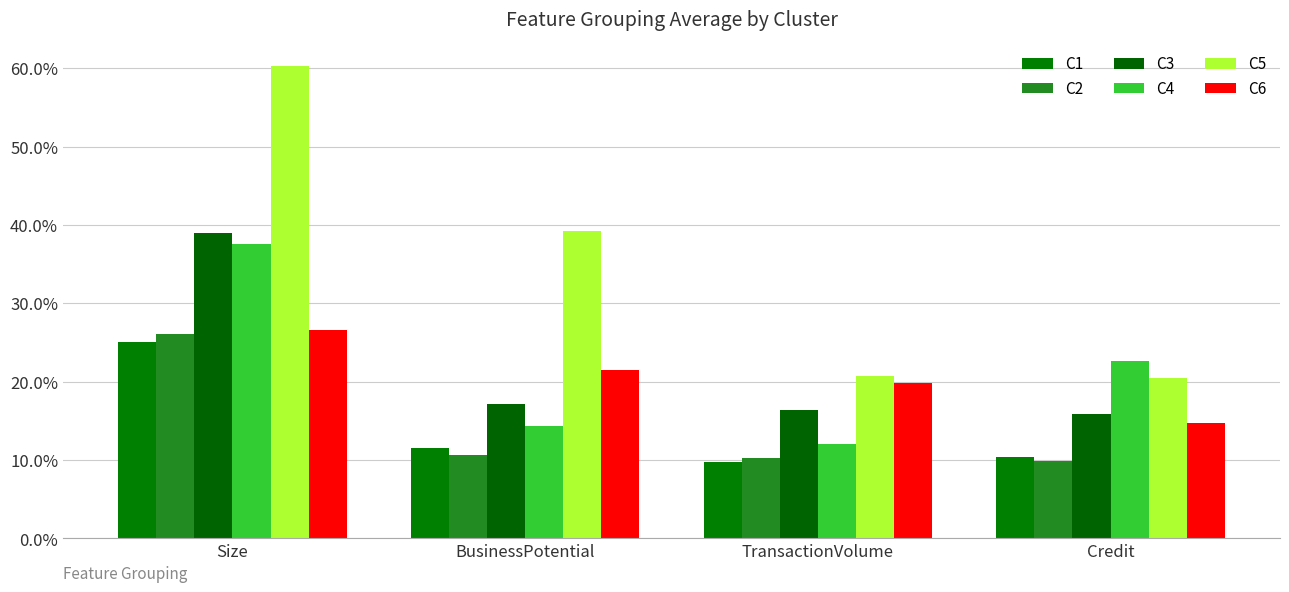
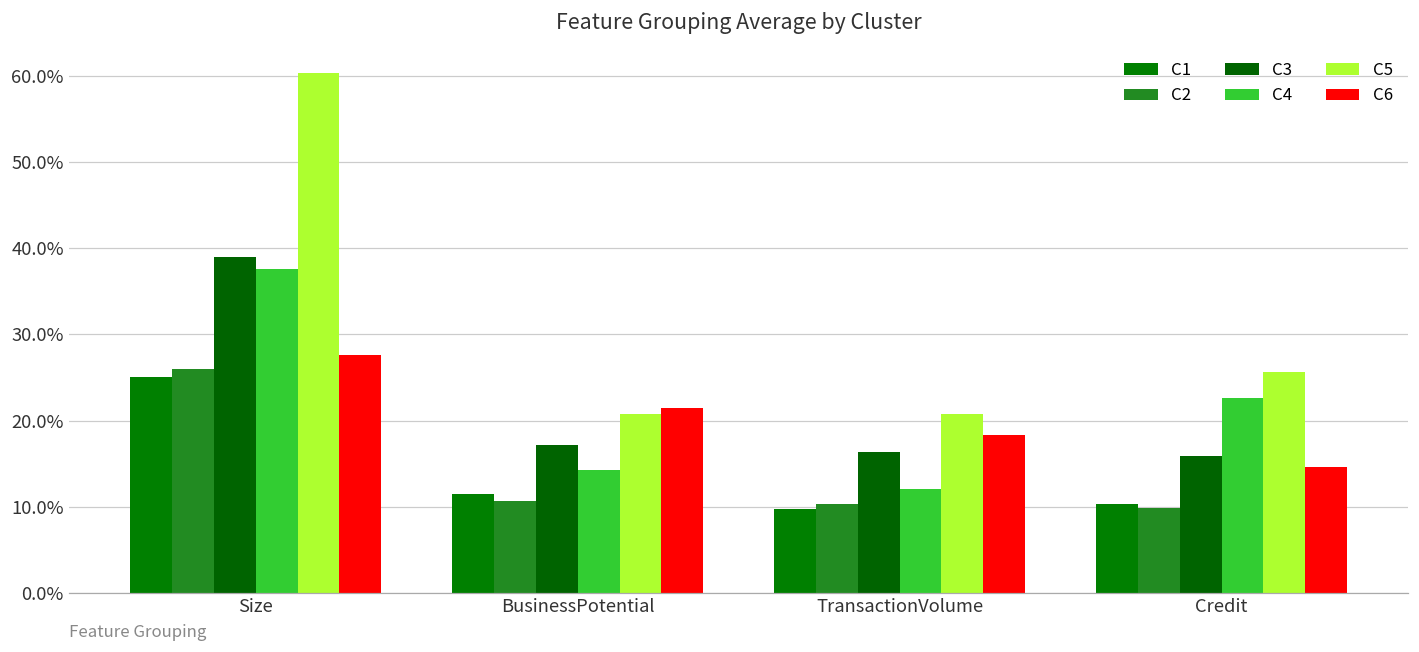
C6, Size: 27% -> 28%
C5, BusinessPotential: 39% -> 21%
C6, TransactionVolume: 20% -> 18%
C5, Credit: 20% -> 26%
